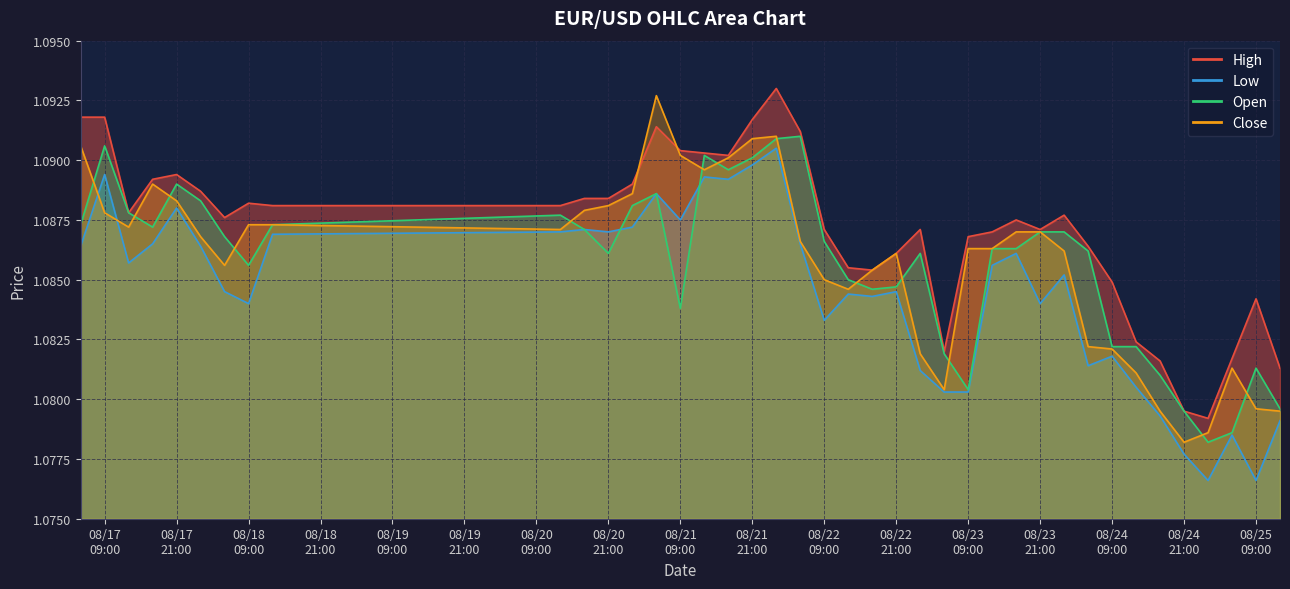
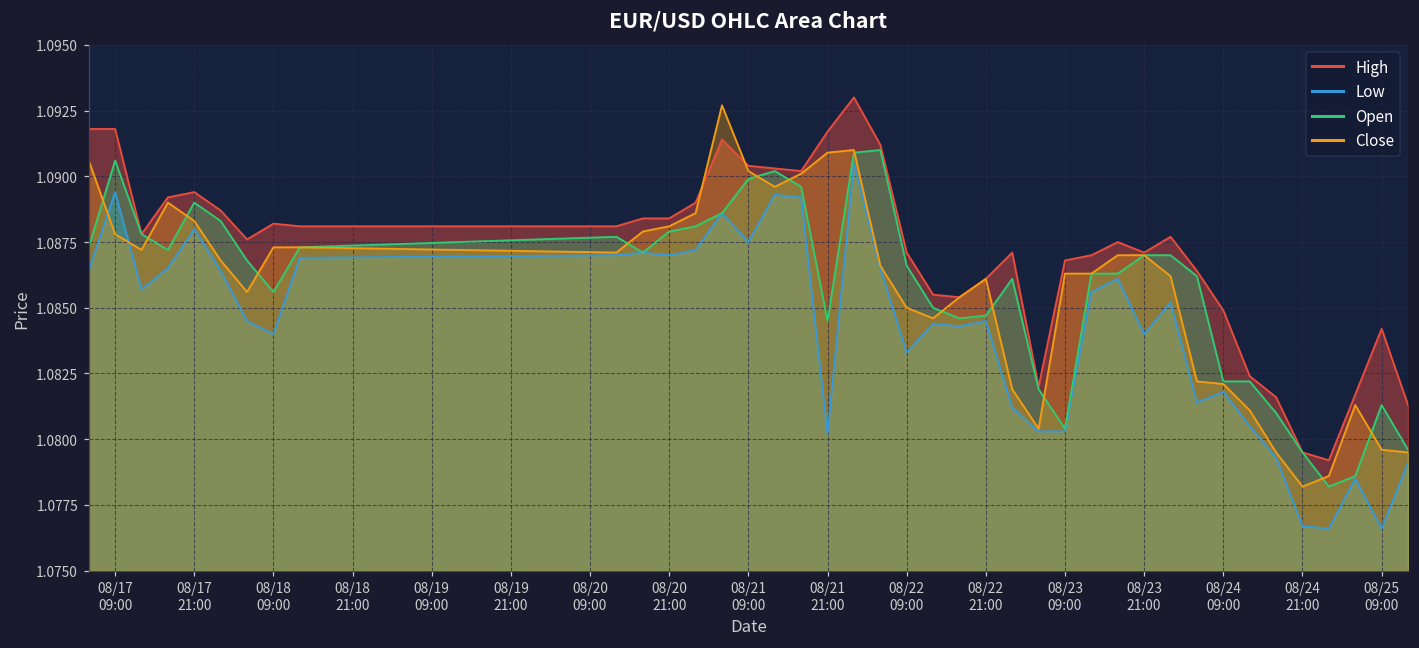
Open, 08/20 21:00: 1.0861 -> 1.0879
Open, 08/21 09:00: 1.0838 -> 1.0899
Low, 08/21 21:00: 1.0898 -> 1.0802
Open, 08/21 21:00: 1.0901 -> 1.0845
Low, 08/24 21:00: 1.0777 -> 1.0767
